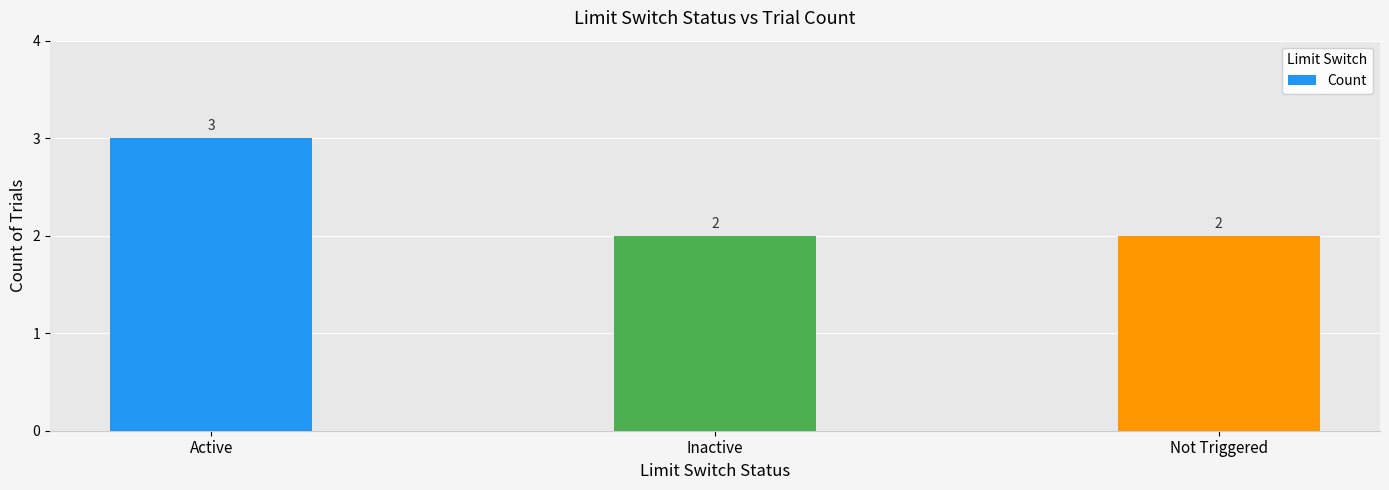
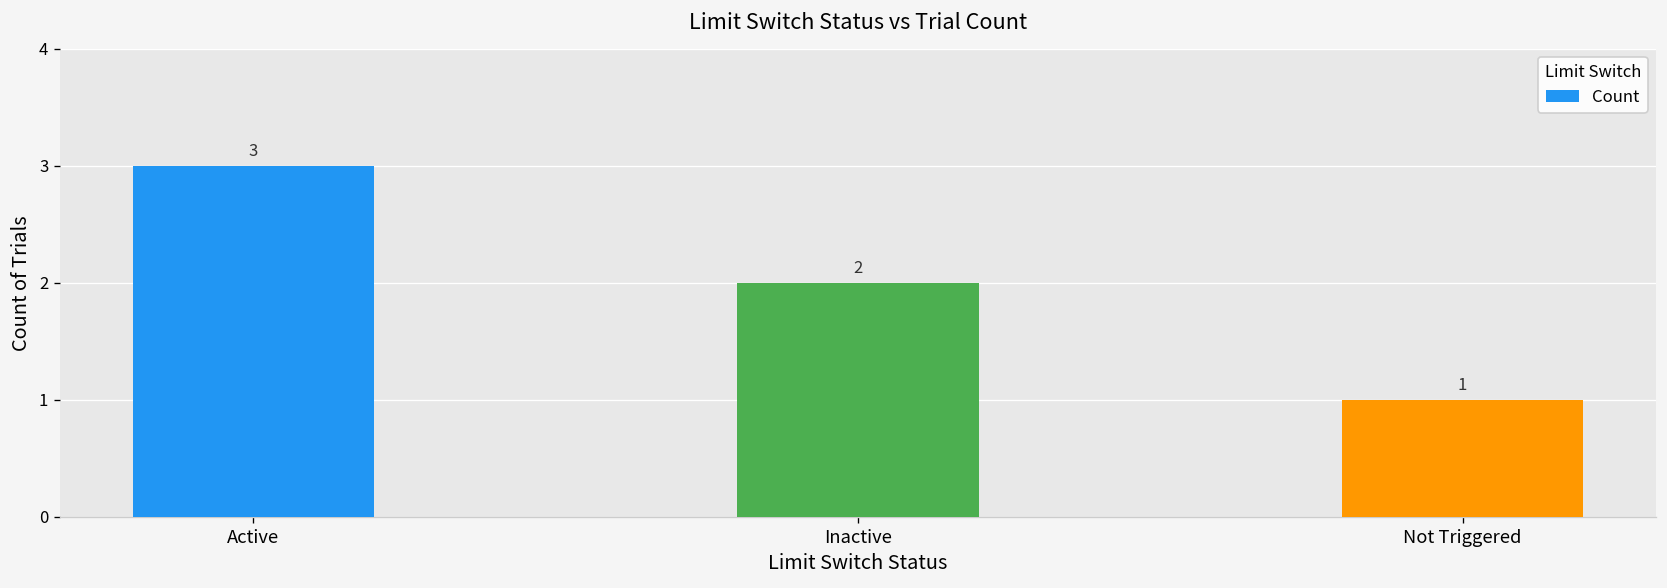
Not Triggered: 2 -> 1
